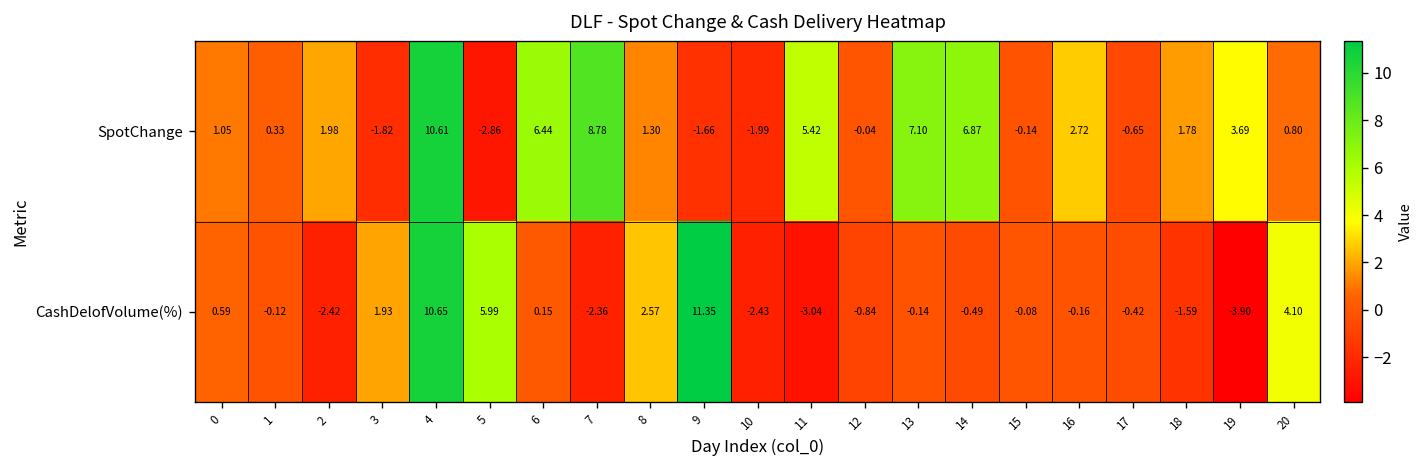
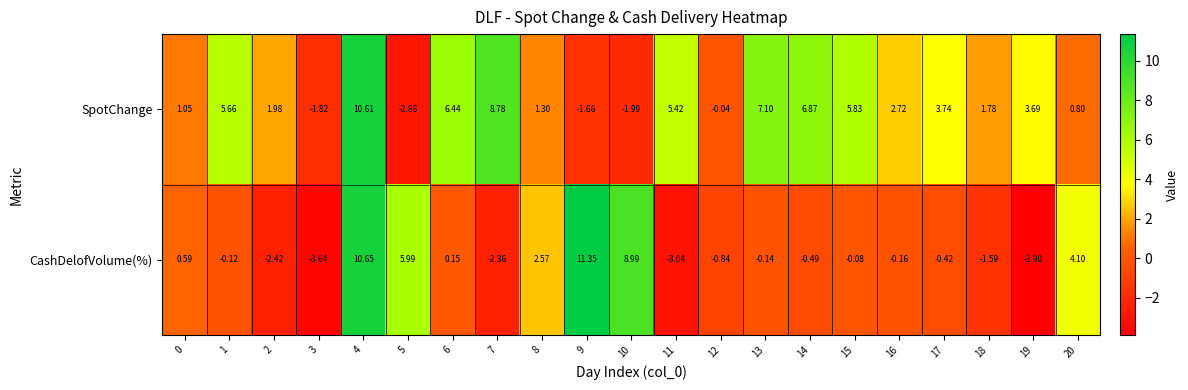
SpotChange, 1: 0.33 -> 5.66
SpotChange, 15: -0.14 -> 5.83
SpotChange, 17: -0.65 -> 3.74
CashDelofVolume(%), 3: 1.93 -> -3.64
CashDelofVolume(%), 10: -2.43 -> 8.99
